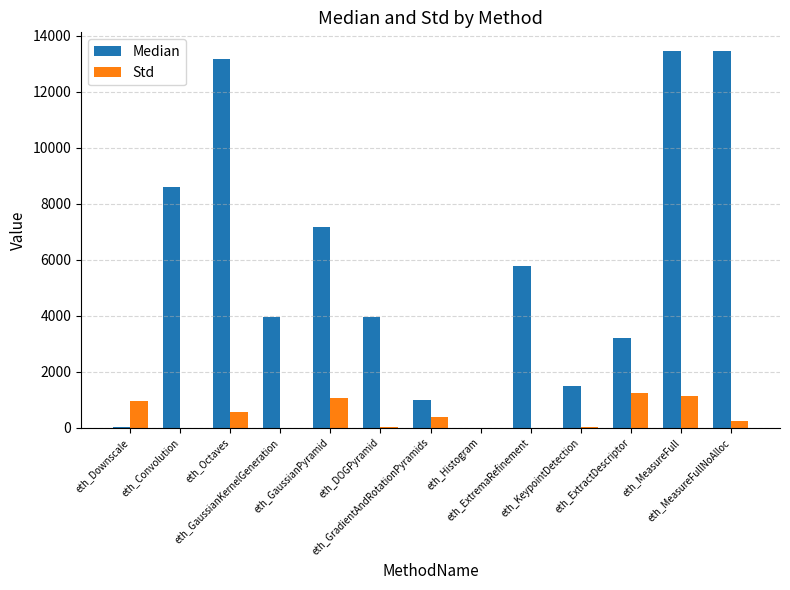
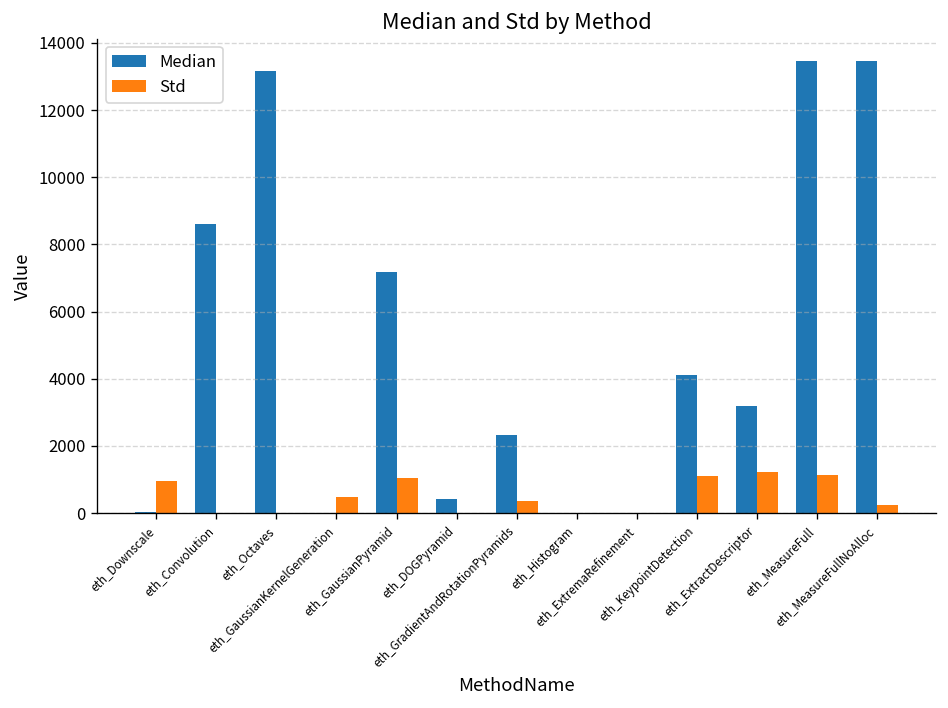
Std, eth_Octaves: 600 -> 0
Median, eth_GaussianKernelGeneration: 3900 -> 0
Std, eth_GaussianKernelGeneration: 0 -> 500
Median, eth_DOGPyramid: 4000 -> 400
Median, eth_GradientAndRotationPyramids: 1000 -> 2300
Median, eth_ExtremaRefinement: 5800 -> 0
Median, eth_KeypointDetection: 1500 -> 4100
Std, eth_KeypointDetection: 0 -> 1100
